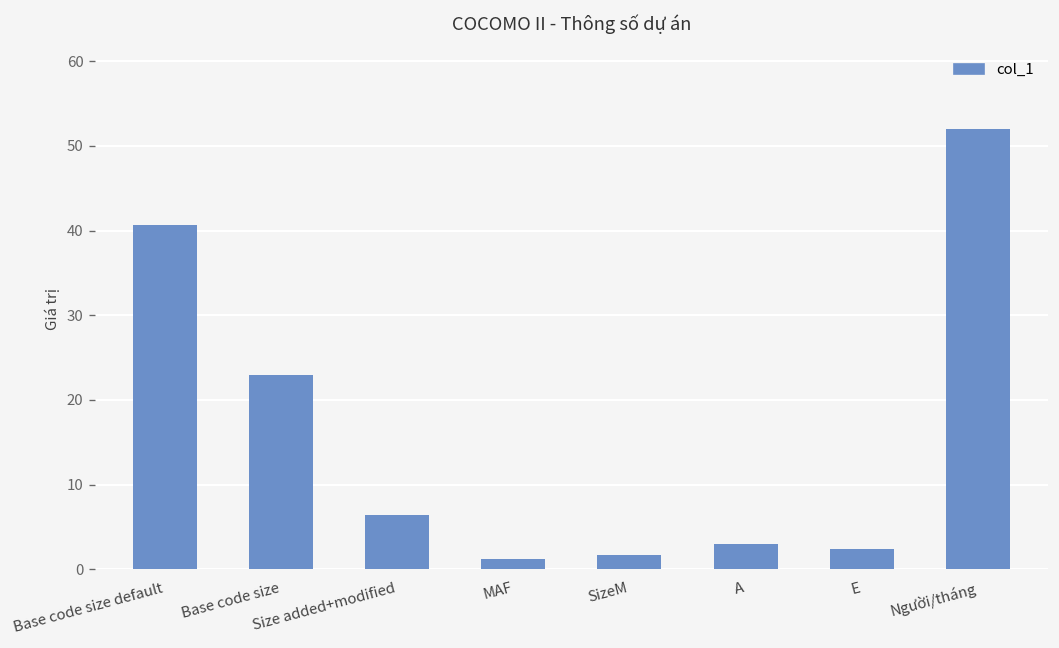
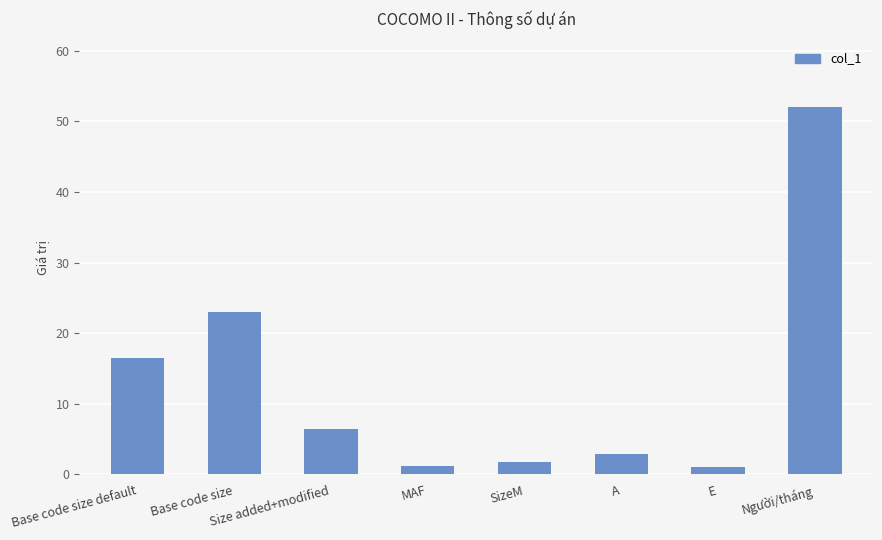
Base code size default: 41 -> 17
E: 2 -> 1
